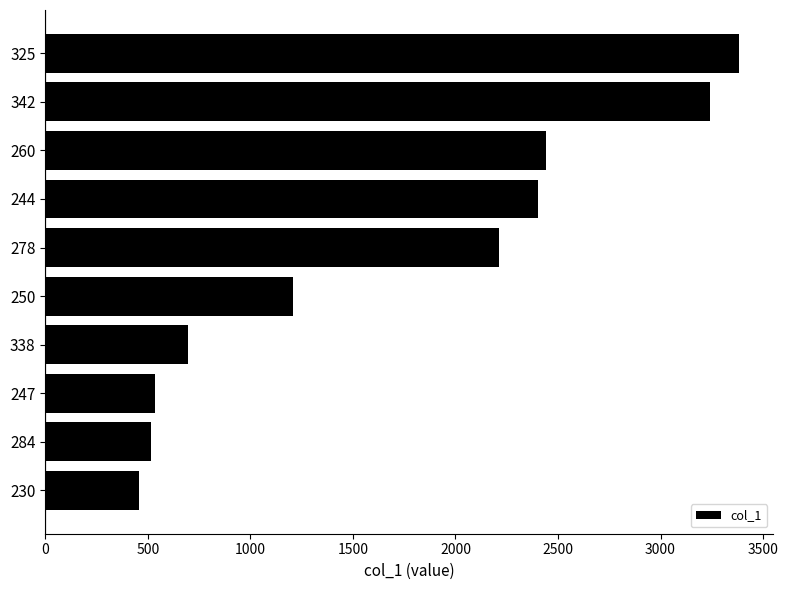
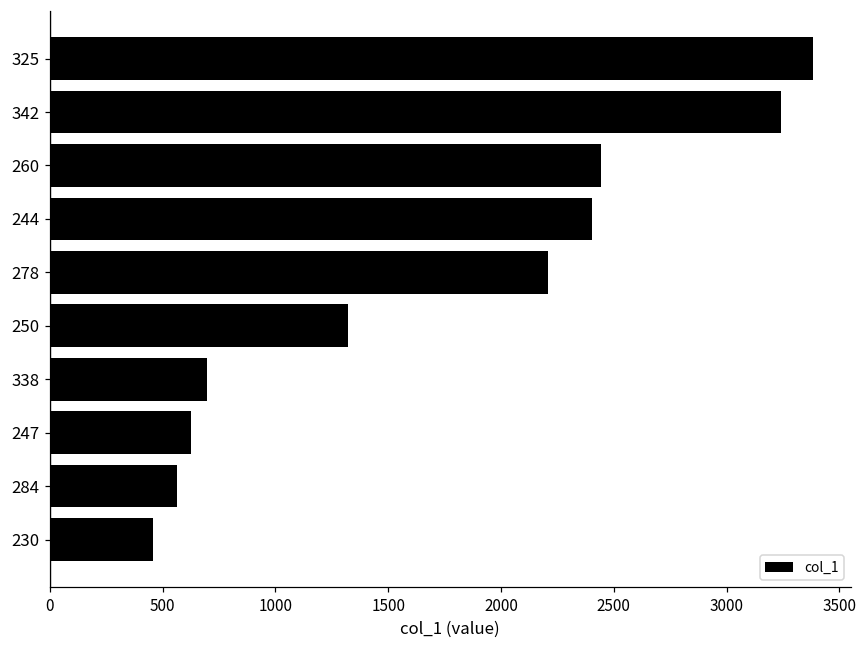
250: 1210 -> 1320
247: 540 -> 630
284: 520 -> 560
